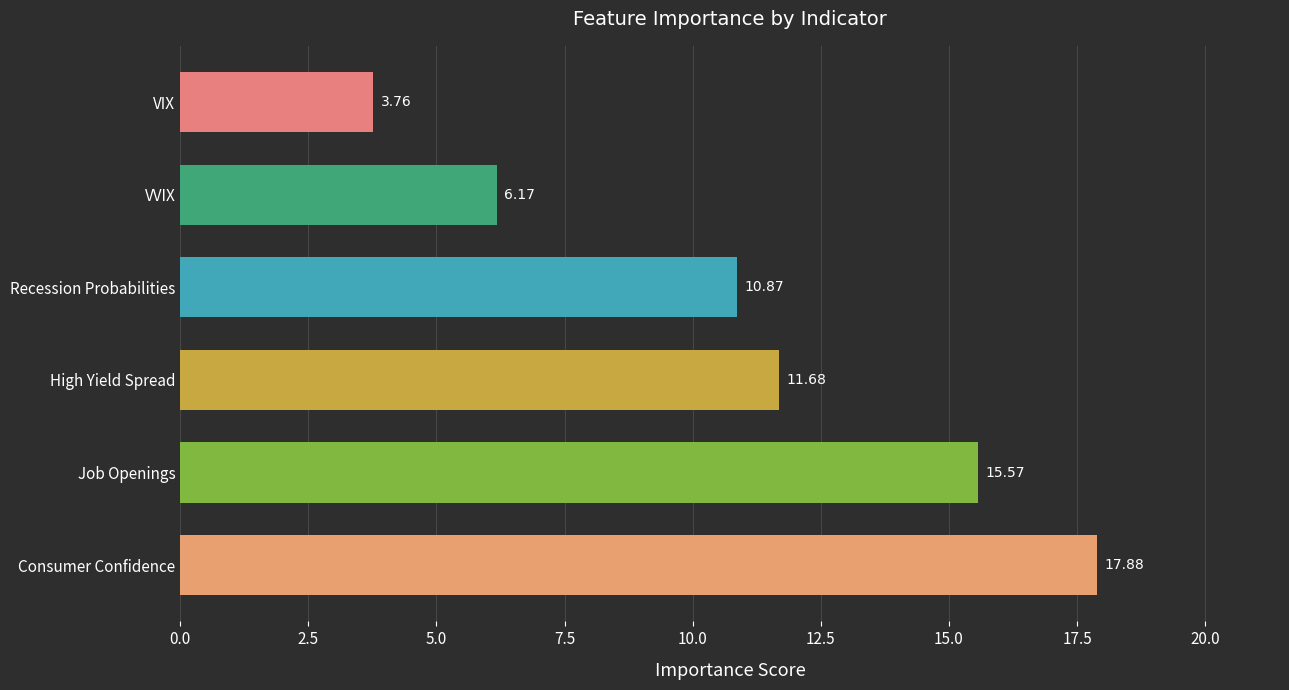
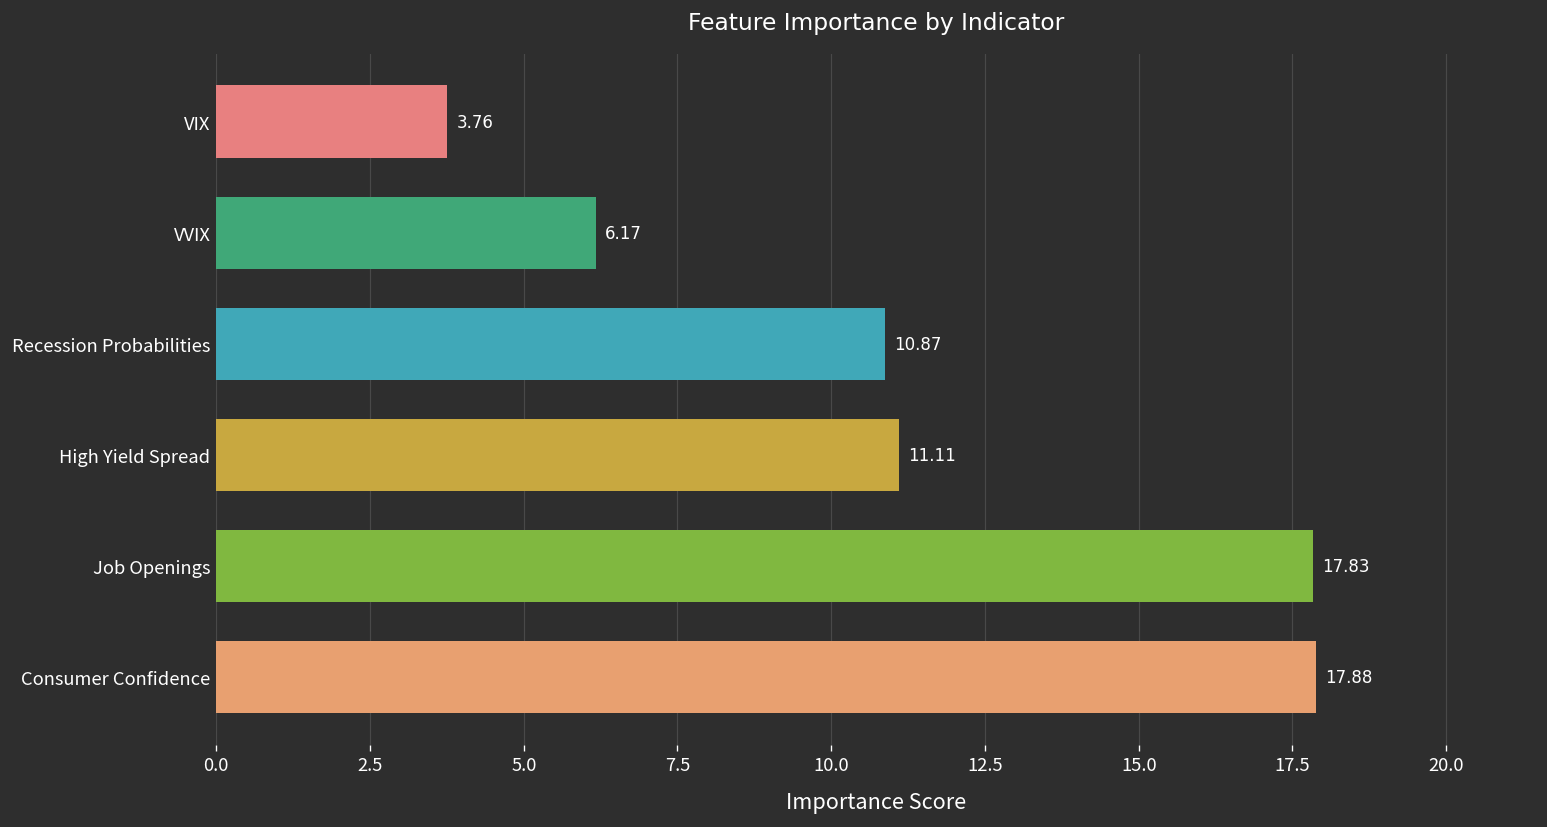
High Yield Spread: 11.68 -> 11.11
Job Openings: 15.57 -> 17.83
